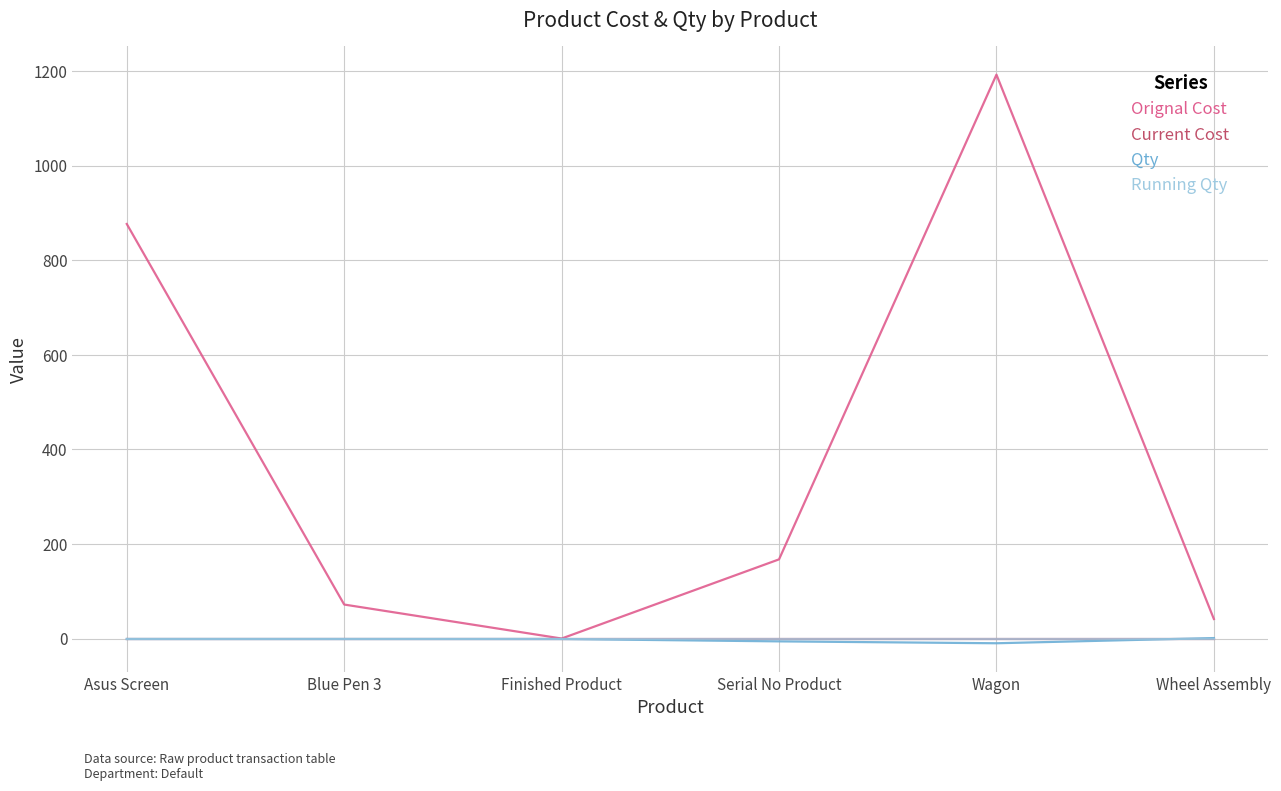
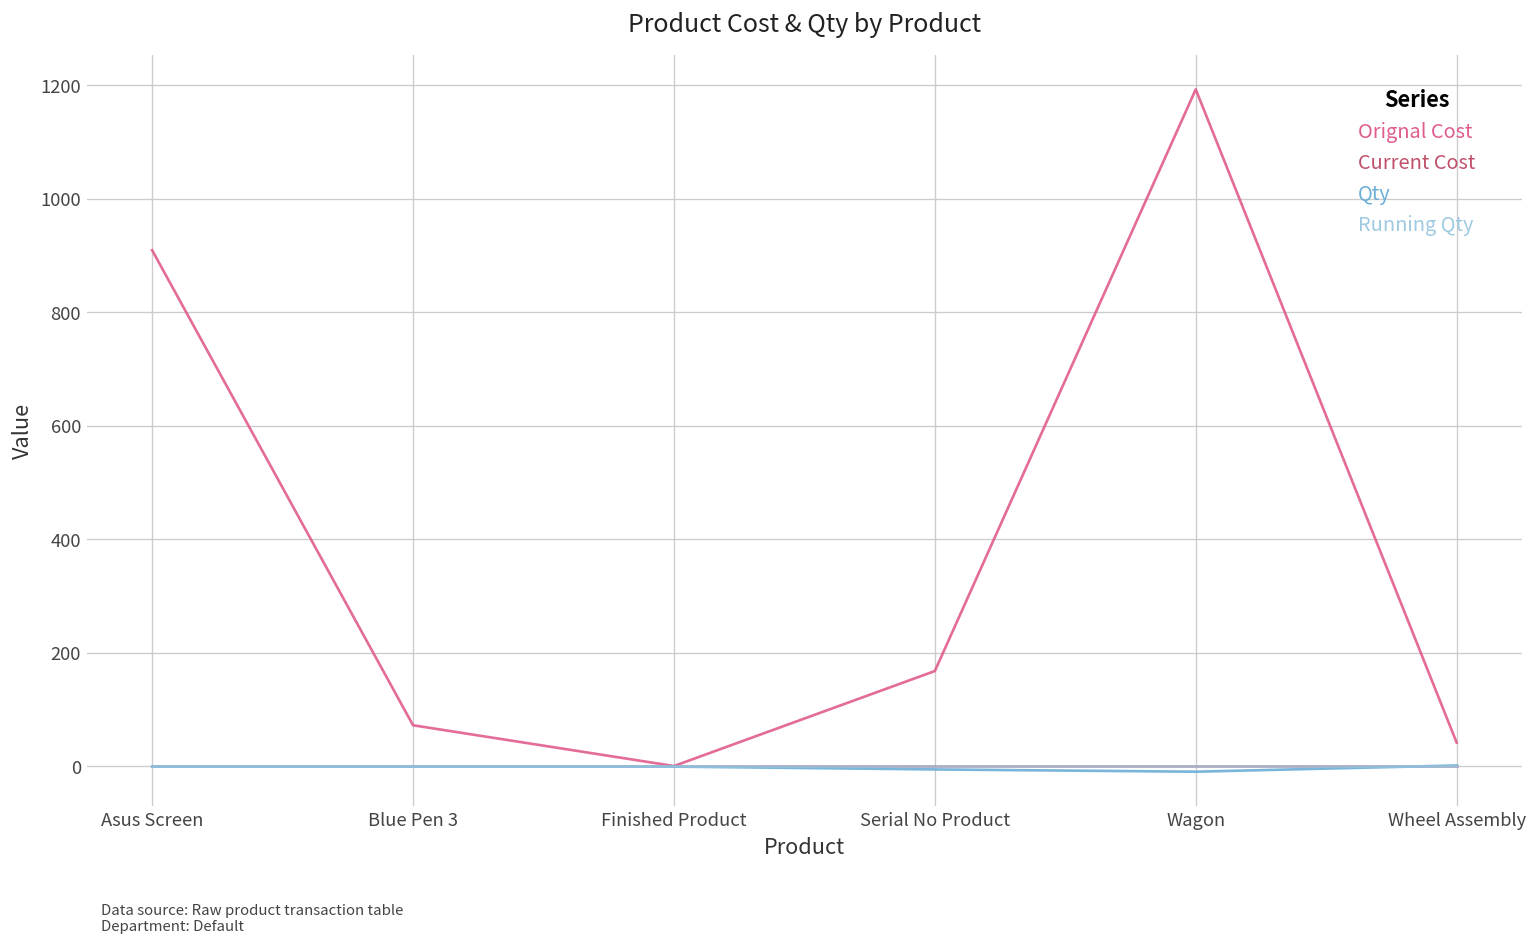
Orignal Cost, Asus Screen: 880 -> 910
